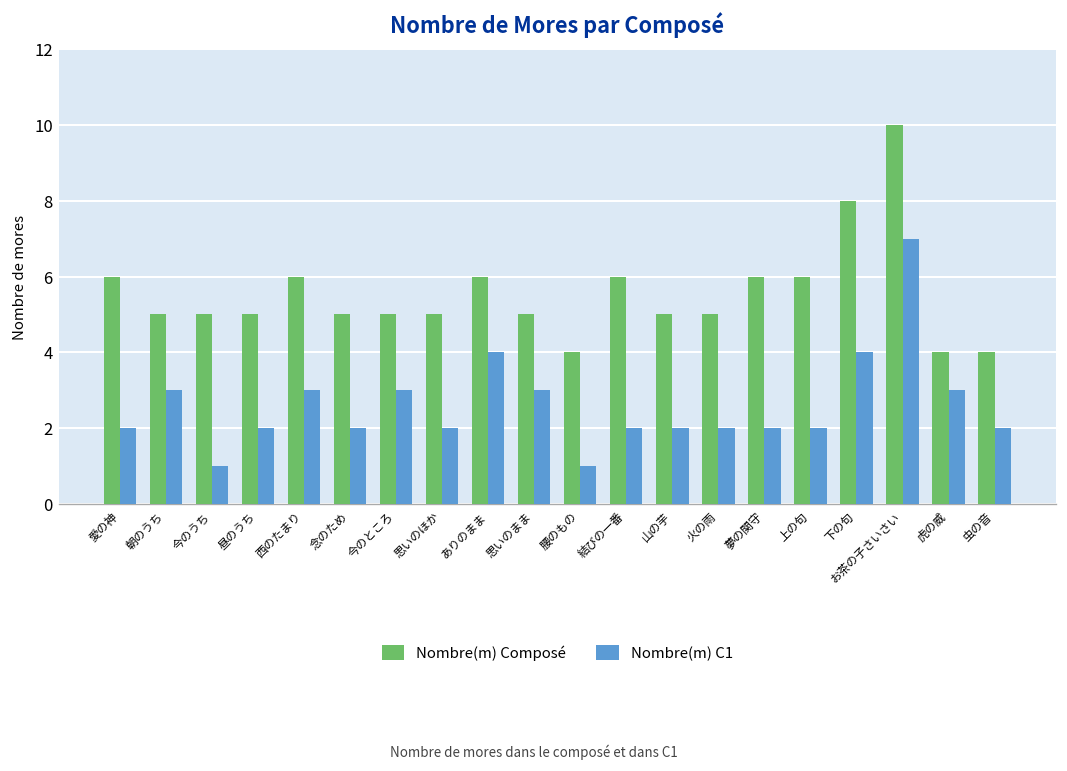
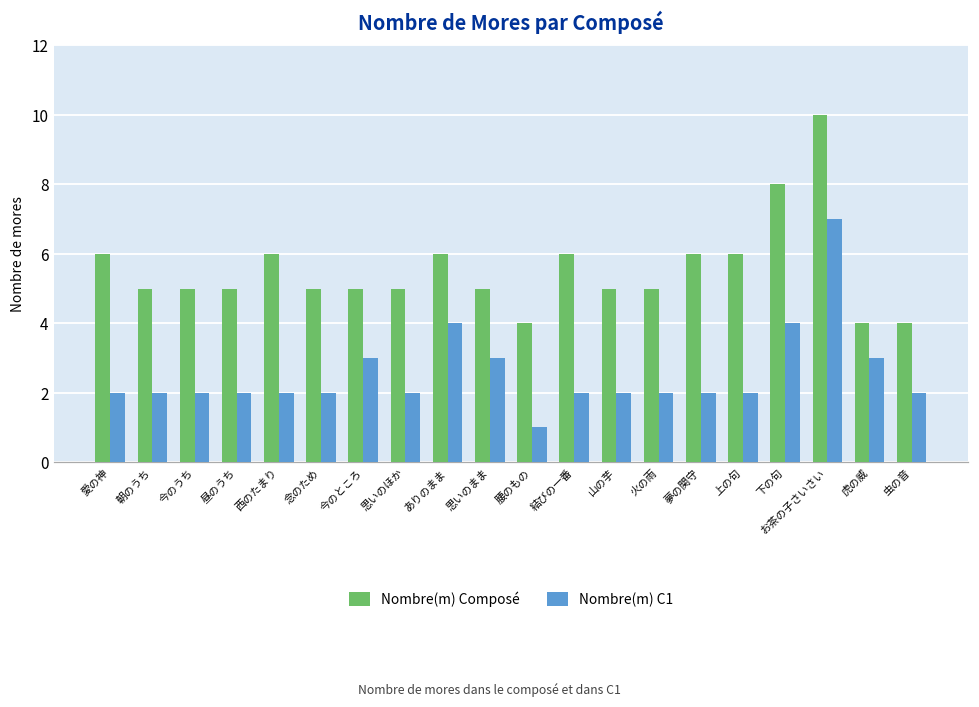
Nombre(m) C1, 朝のうち: 3 -> 2
Nombre(m) C1, 今のうち: 1 -> 2
Nombre(m) C1, 西のたまり: 3 -> 2
